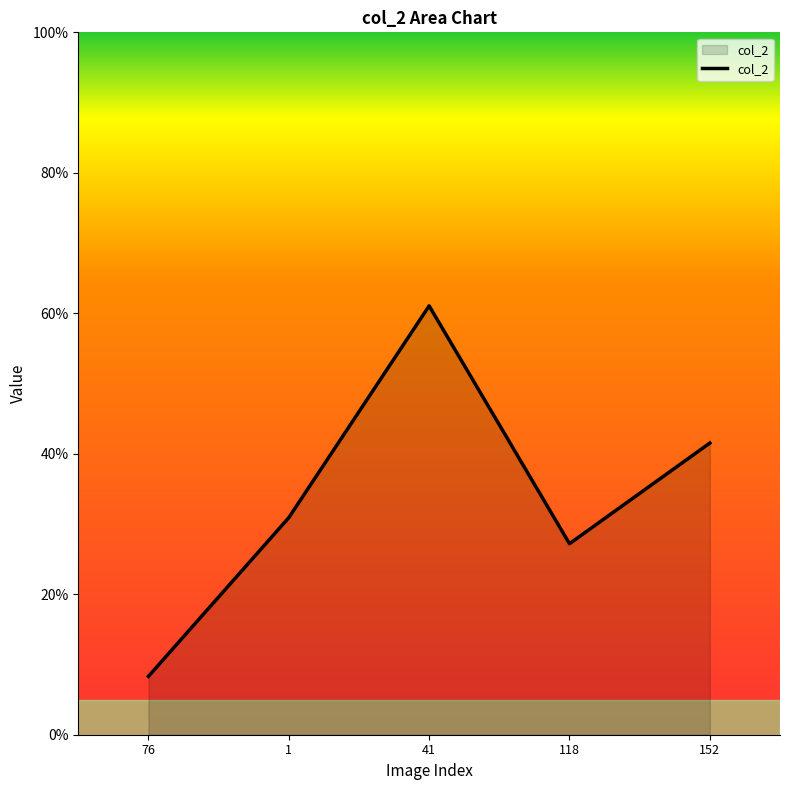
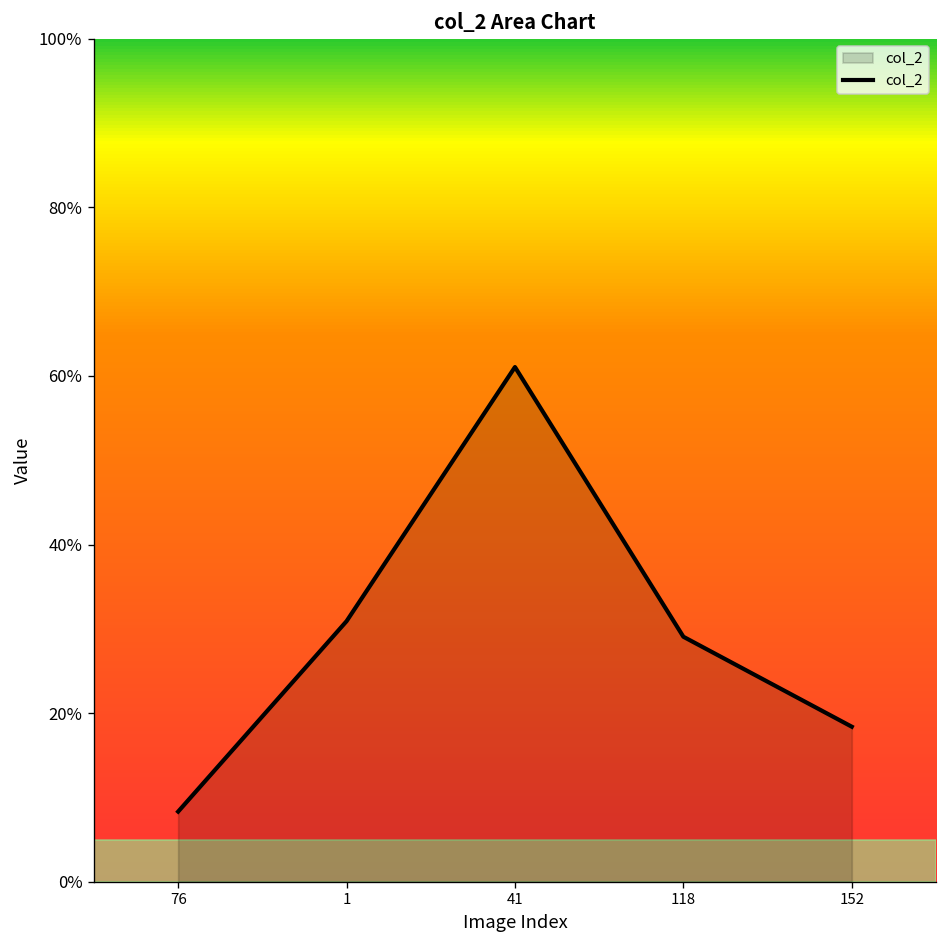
118: 27% -> 29%
152: 42% -> 18%
